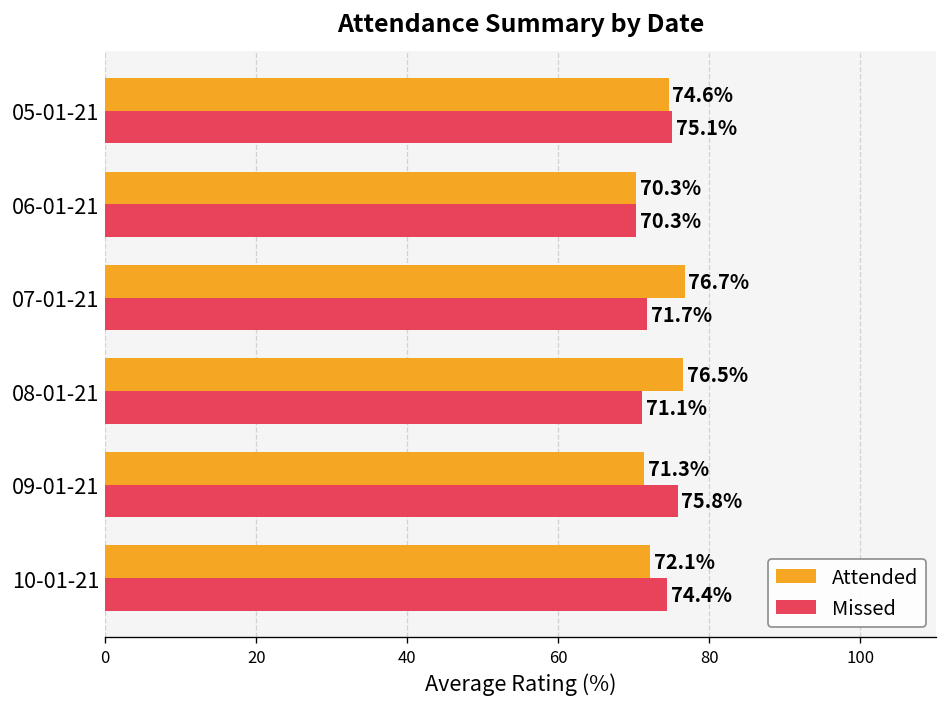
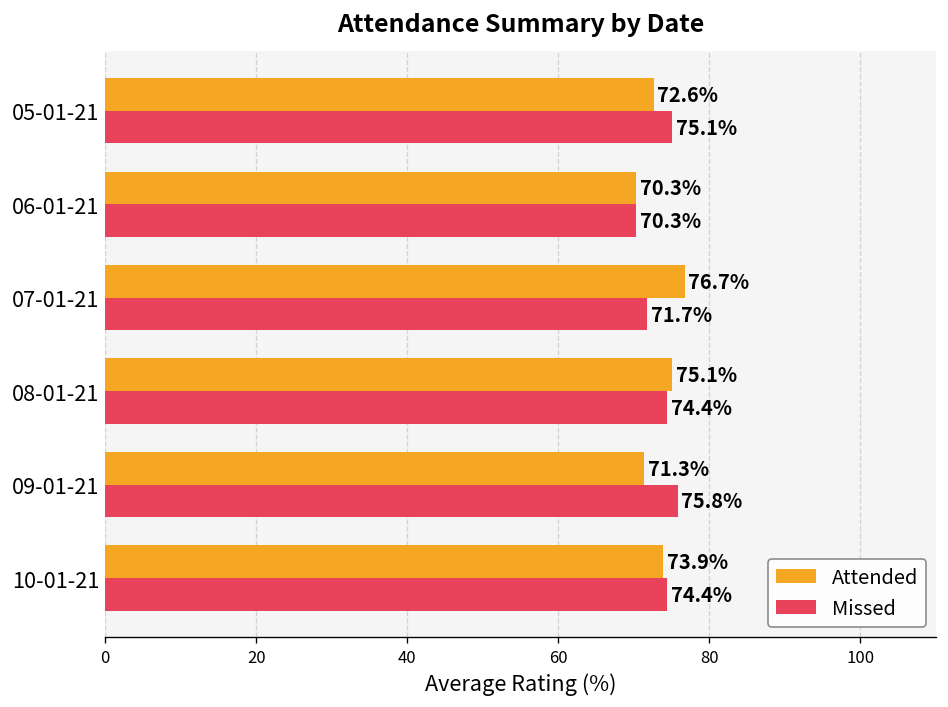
Attended, 05-01-21: 74.6% -> 72.6%
Attended, 08-01-21: 76.5% -> 75.1%
Missed, 08-01-21: 71.1% -> 74.4%
Attended, 10-01-21: 72.1% -> 73.9%
